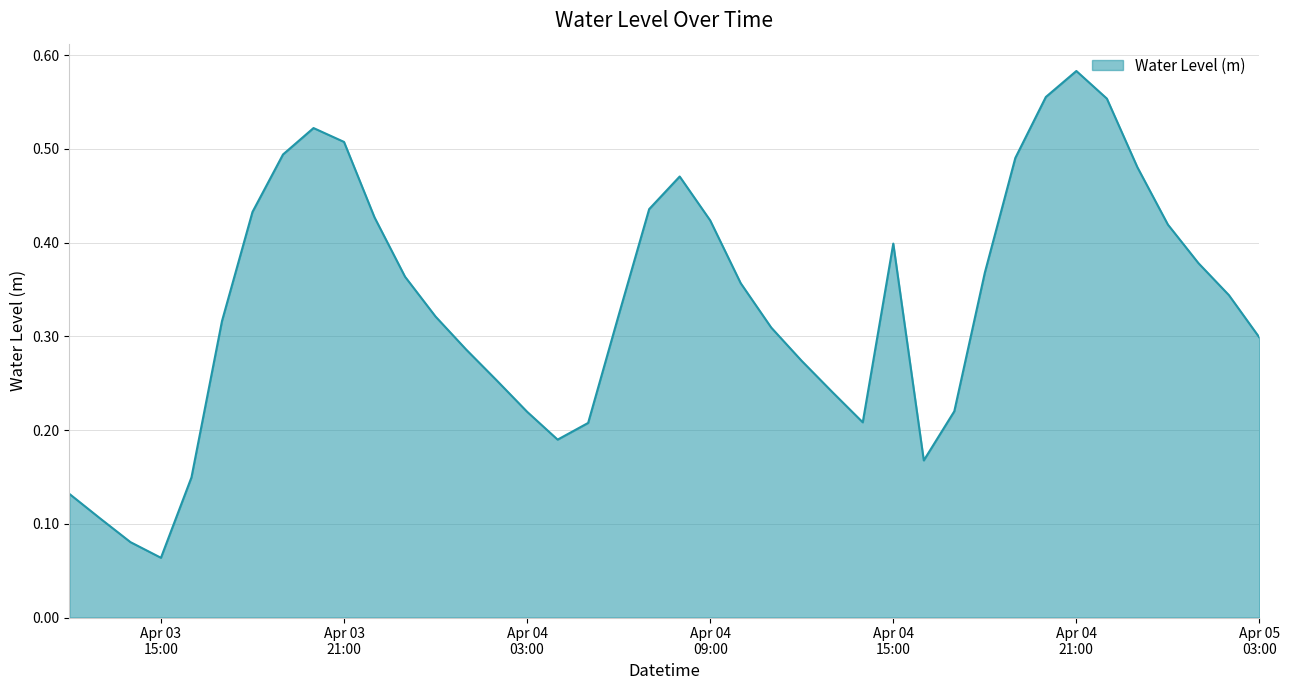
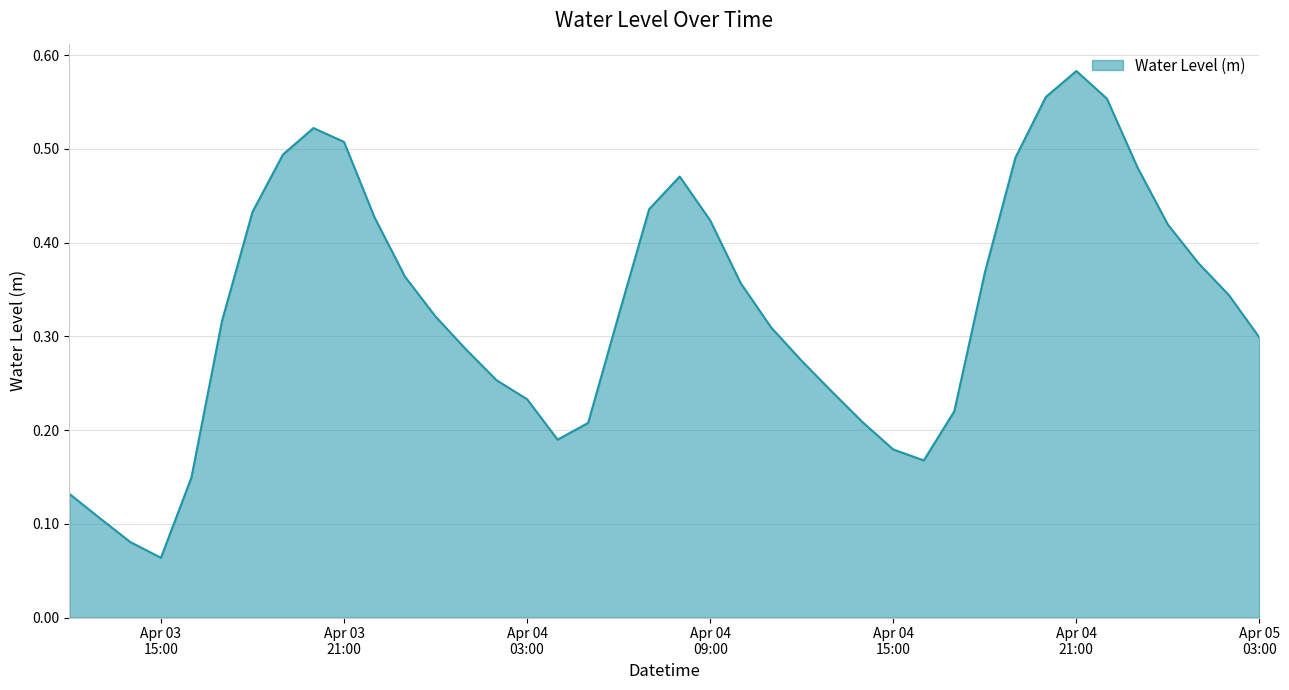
Apr 04 03:00: 0.22 -> 0.23
Apr 04 15:00: 0.40 -> 0.18
